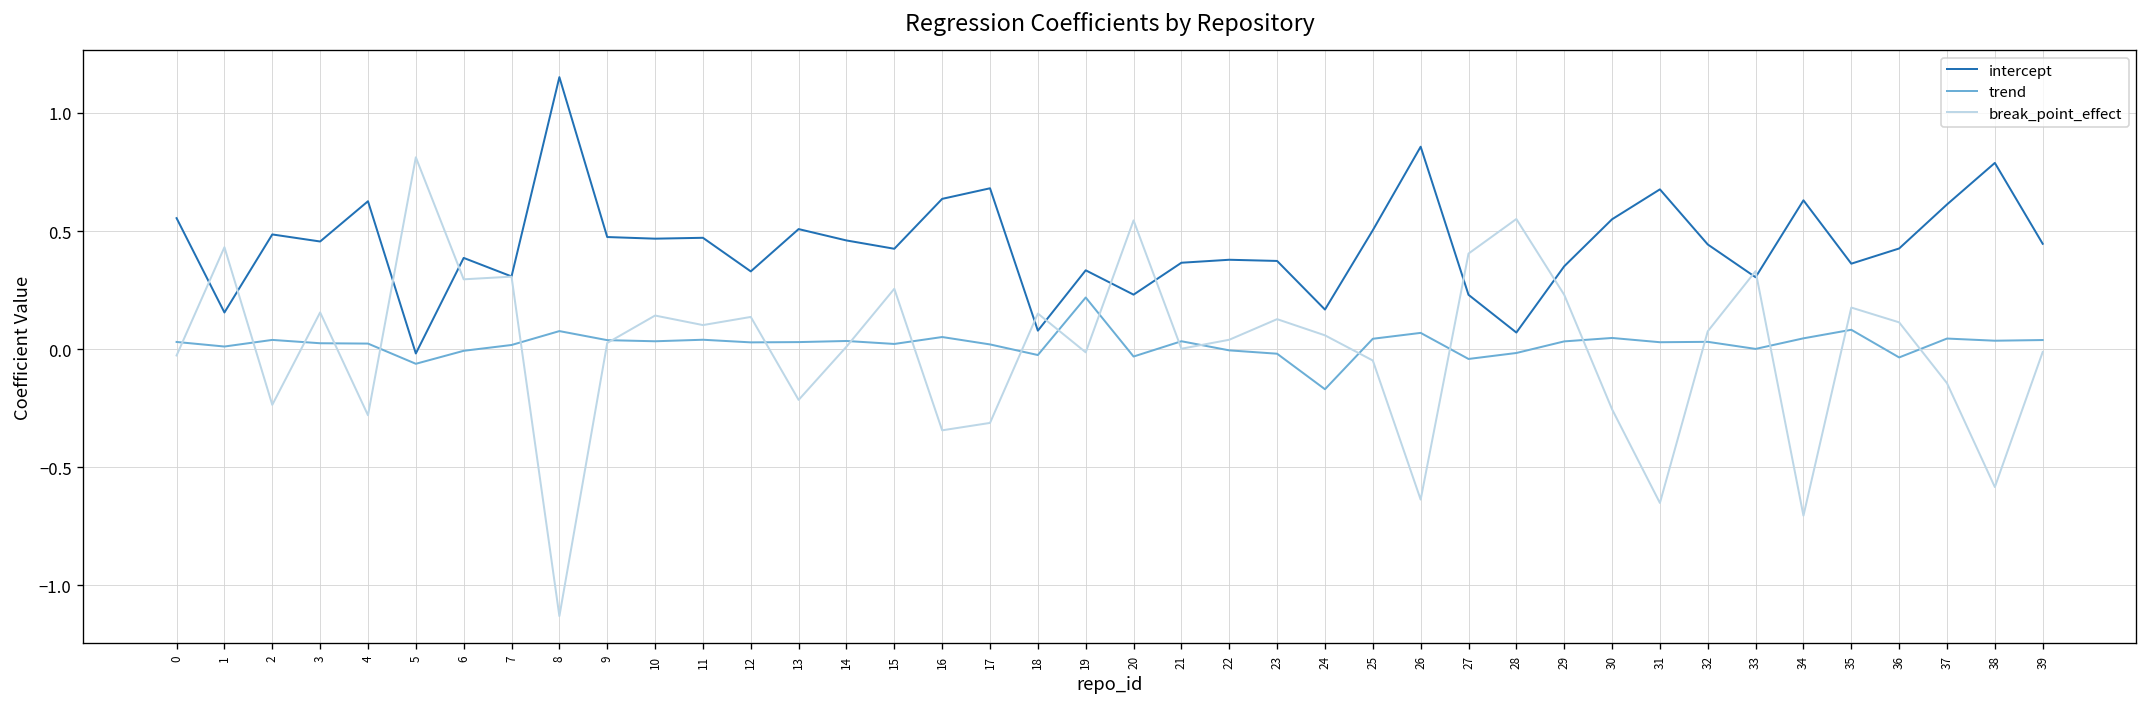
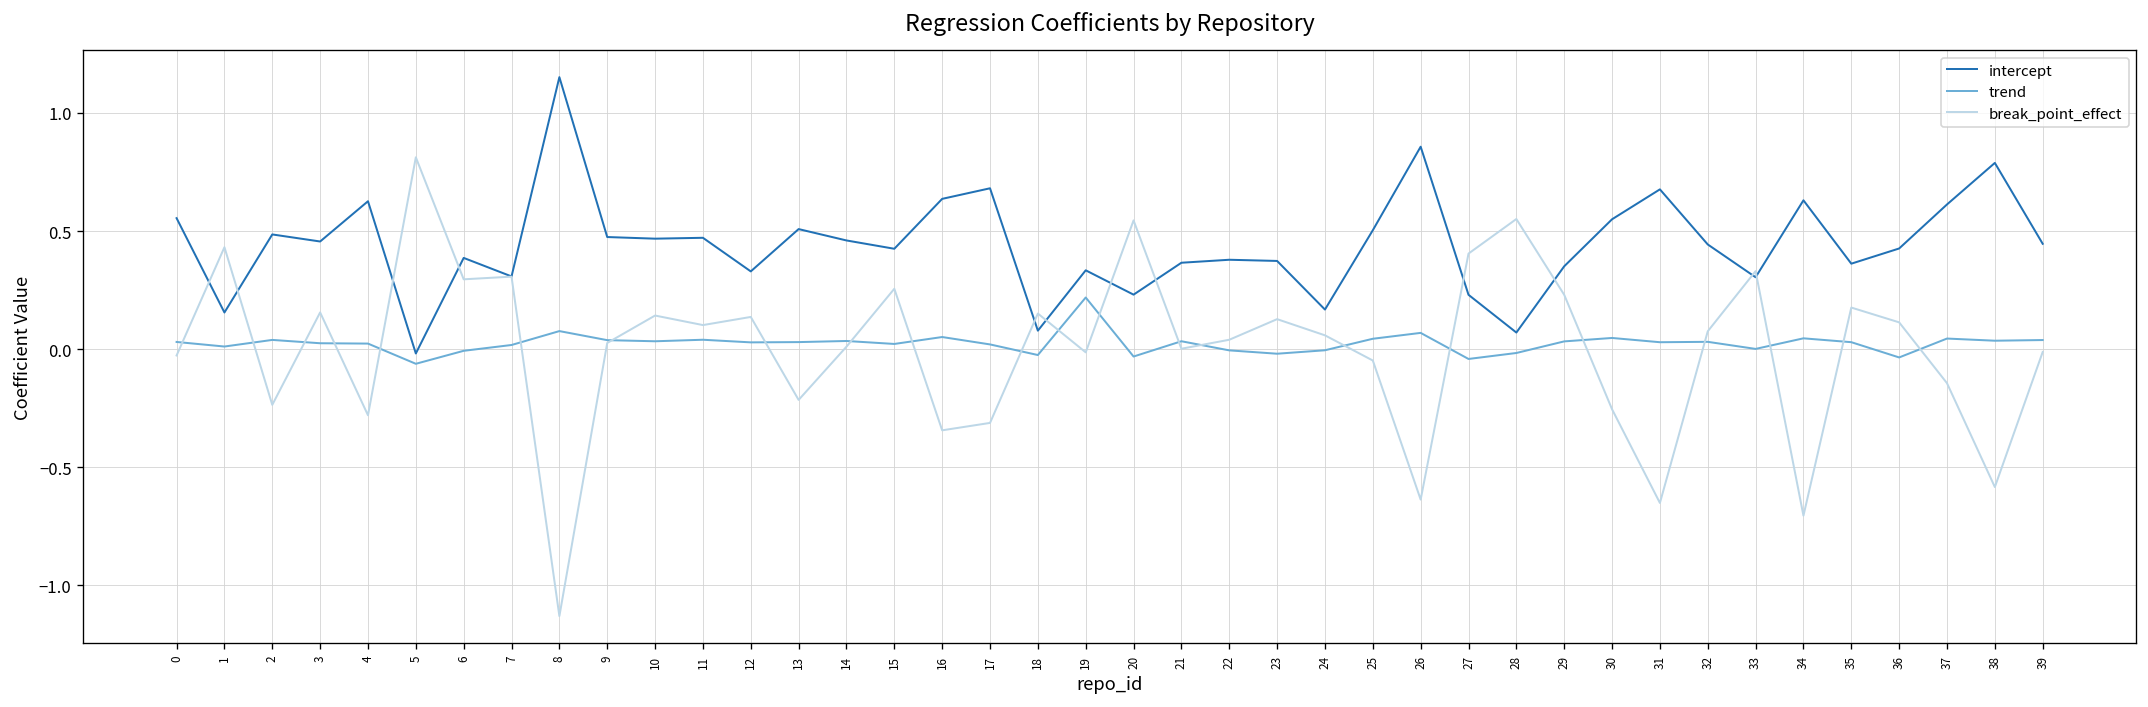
trend, 24: -0.17 -> 0.00
trend, 35: 0.08 -> 0.03
